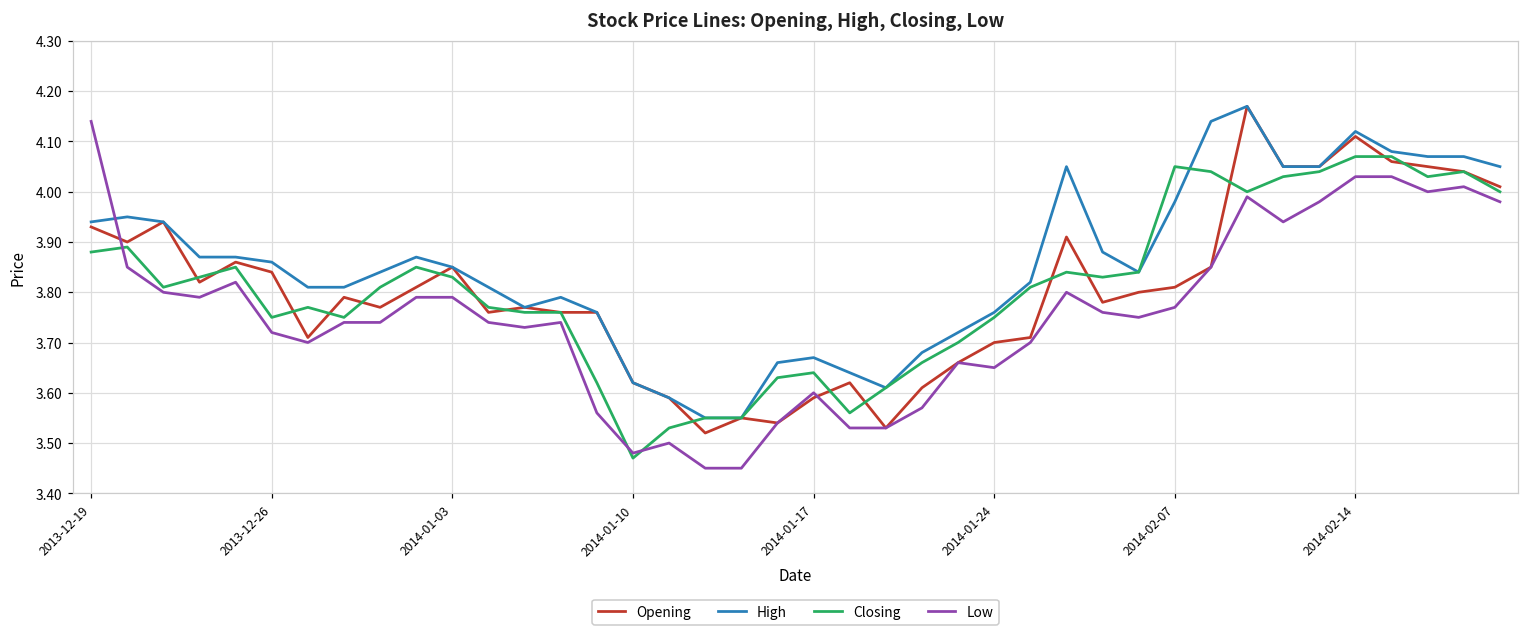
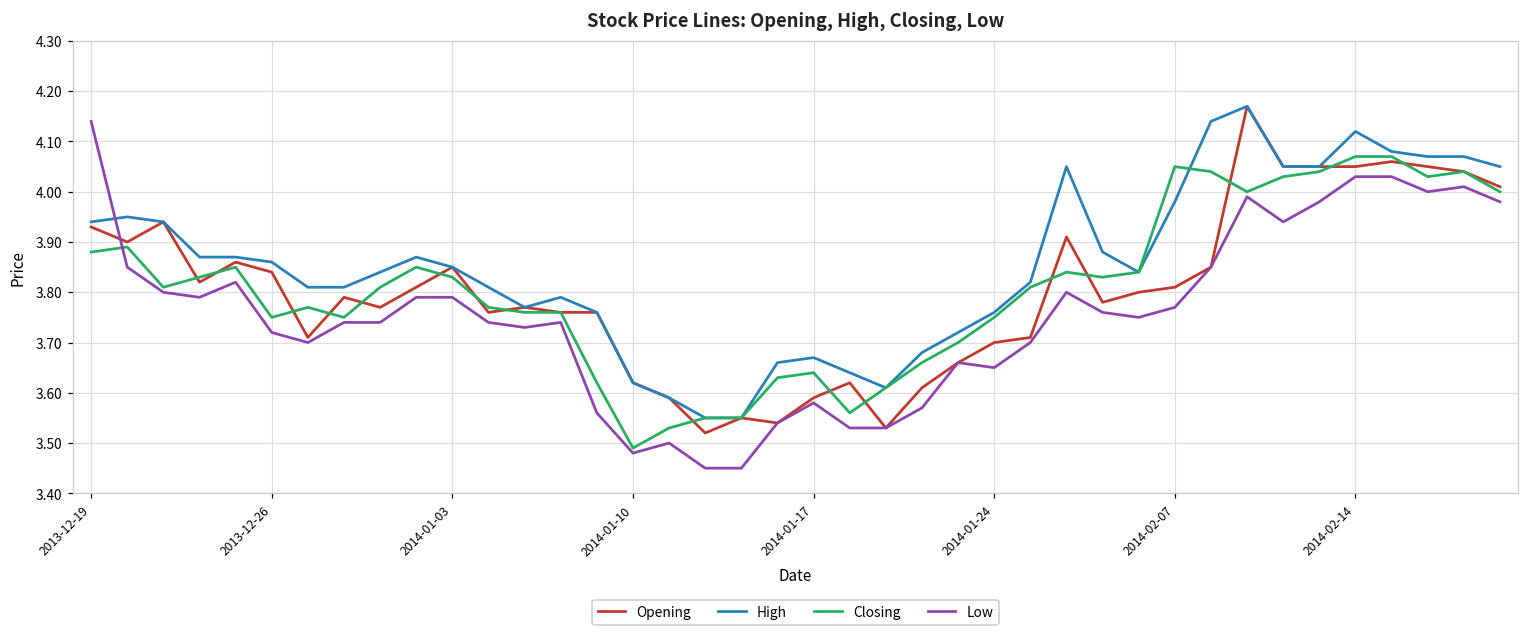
Closing, 2014-01-10: 3.47 -> 3.49
Low, 2014-01-17: 3.60 -> 3.58
Opening, 2014-02-14: 4.11 -> 4.05
